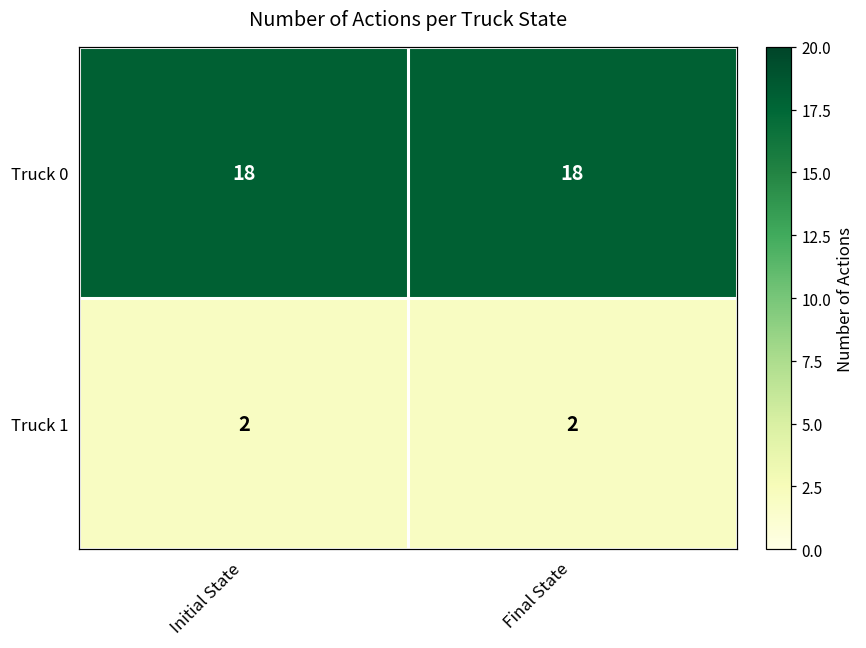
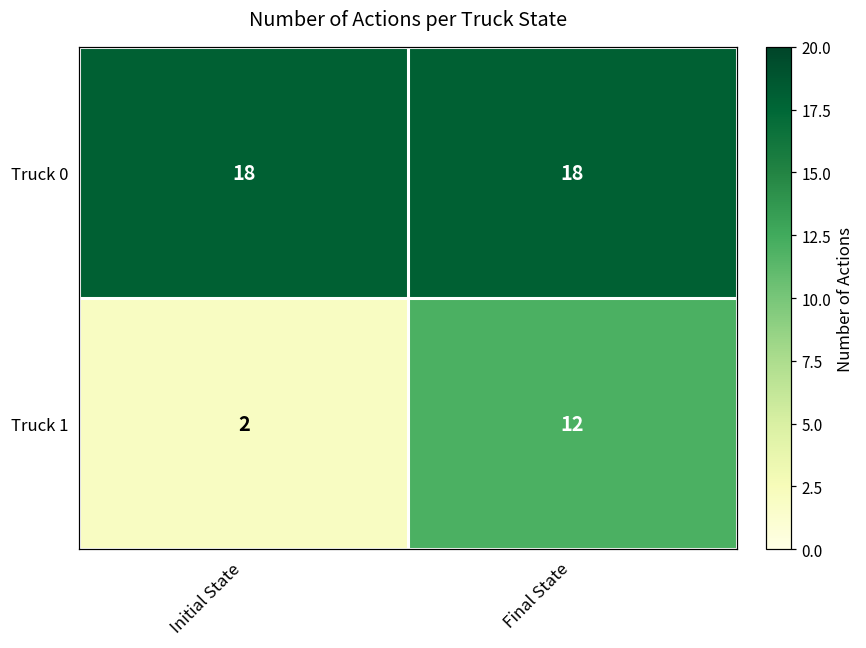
Truck 1, Final State: 2 -> 12
